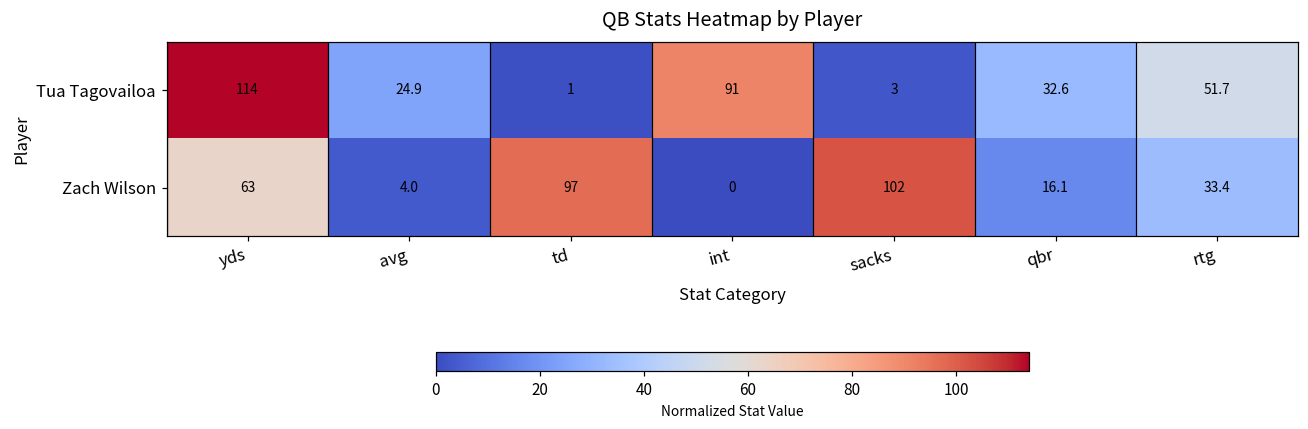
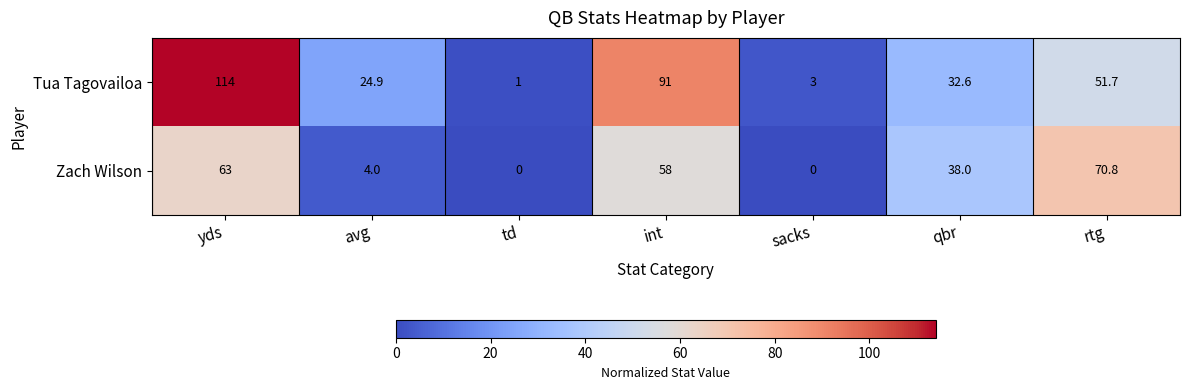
Zach Wilson, td: 97 -> 0
Zach Wilson, int: 0 -> 58
Zach Wilson, sacks: 102 -> 0
Zach Wilson, qbr: 16.1 -> 38.0
Zach Wilson, rtg: 33.4 -> 70.8
